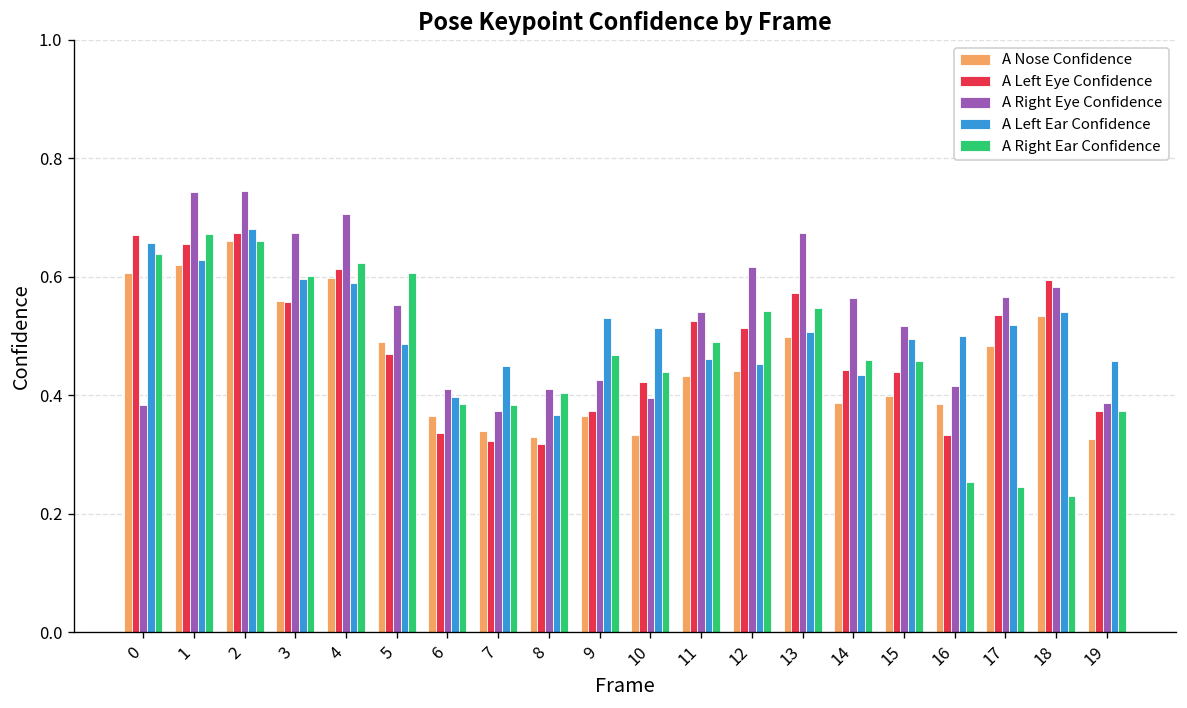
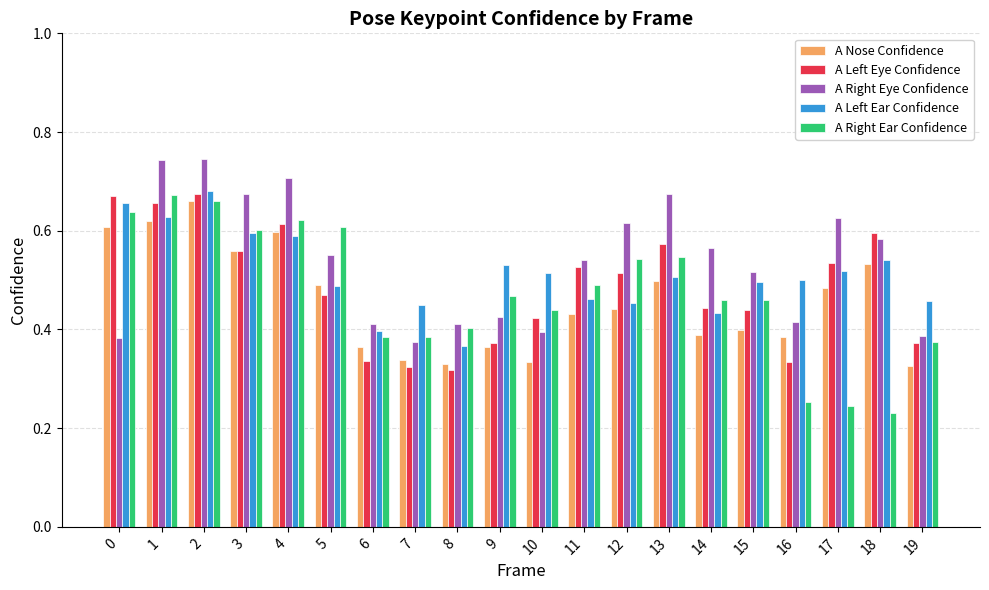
A Right Eye Confidence, 17: 0.57 -> 0.63
